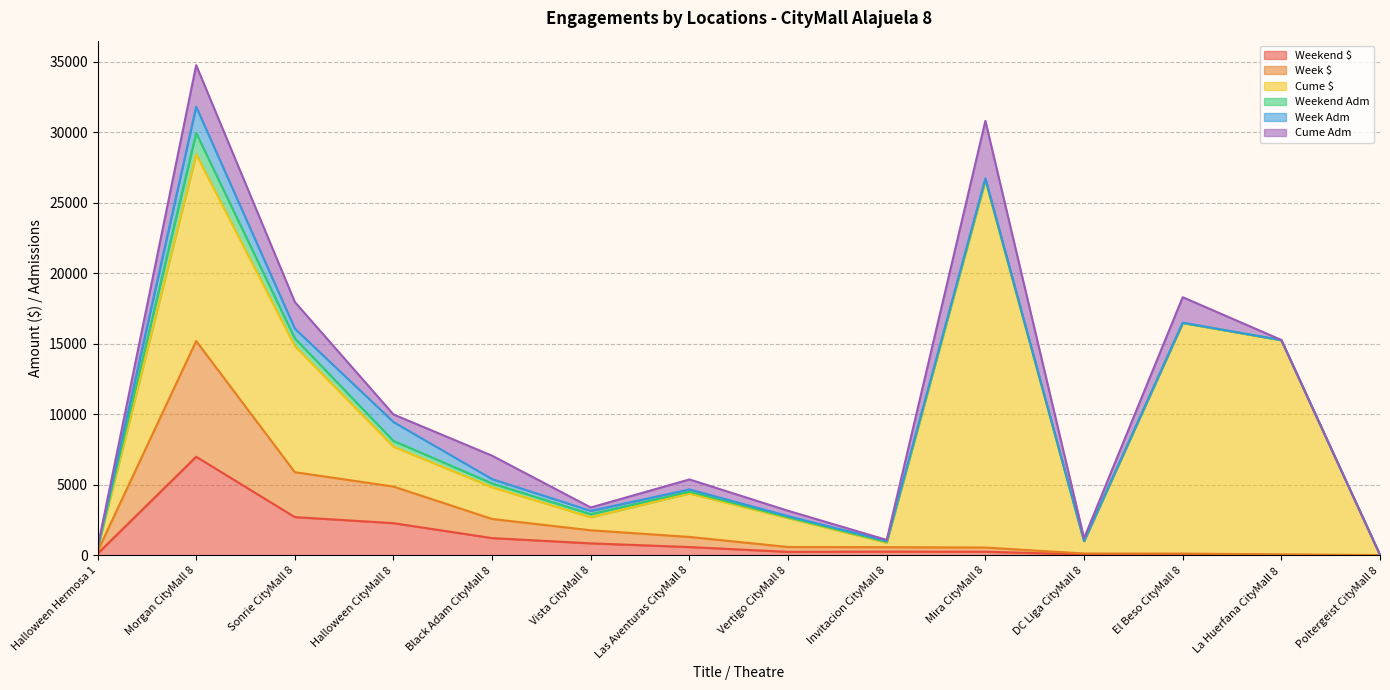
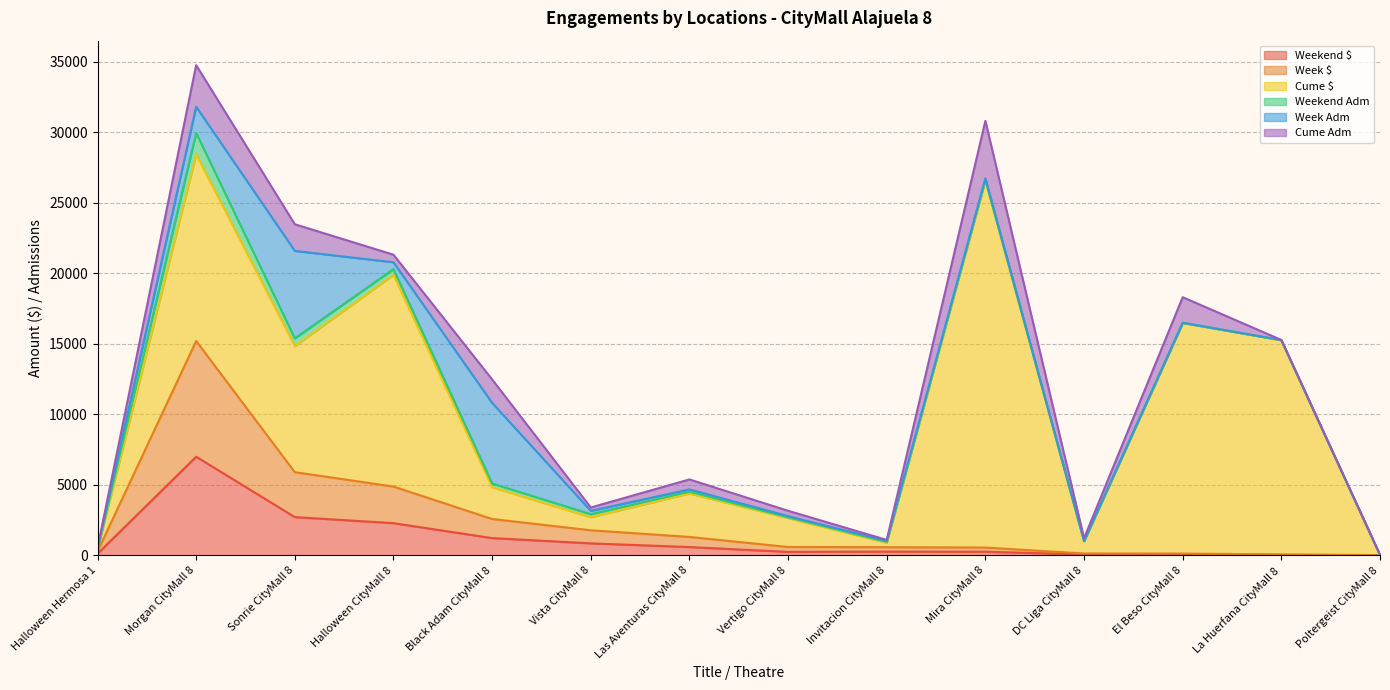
Week Adm, Sonrie CityMall 8: 700 -> 6200
Cume $, Halloween CityMall 8: 2800 -> 15000
Week Adm, Halloween CityMall 8: 1300 -> 500
Week Adm, Black Adam CityMall 8: 300 -> 5700
